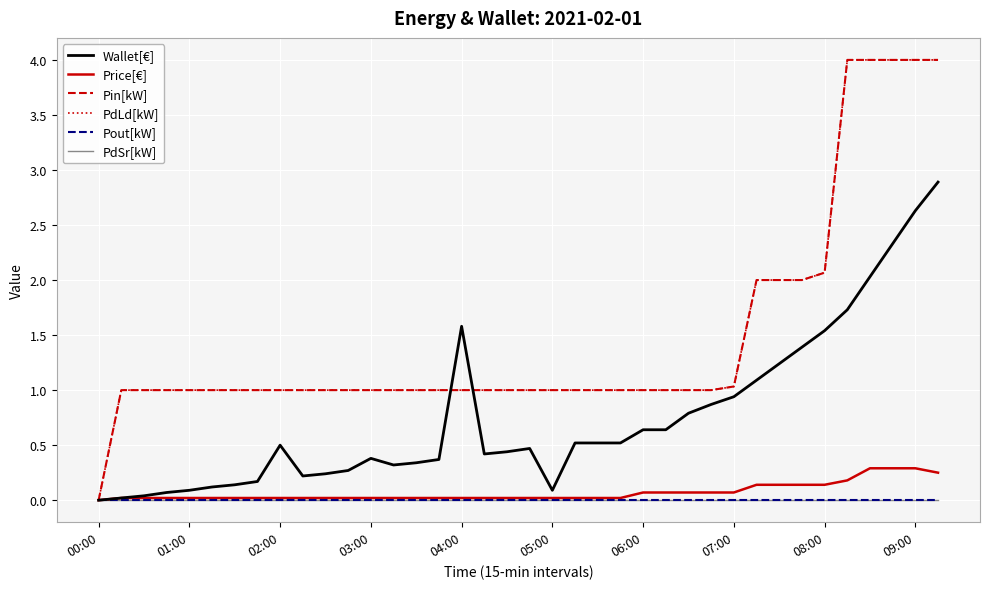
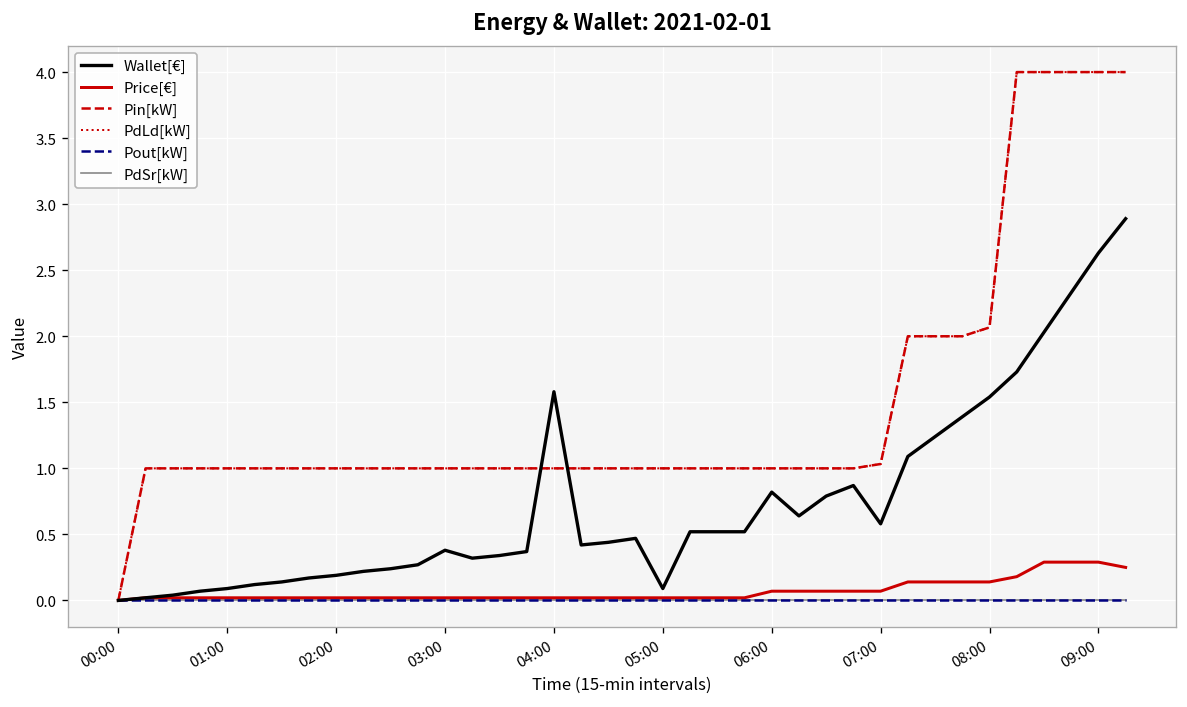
Wallet[€], 02:00: 0.50 -> 0.19
Wallet[€], 06:00: 0.64 -> 0.82
Wallet[€], 07:00: 0.94 -> 0.58
